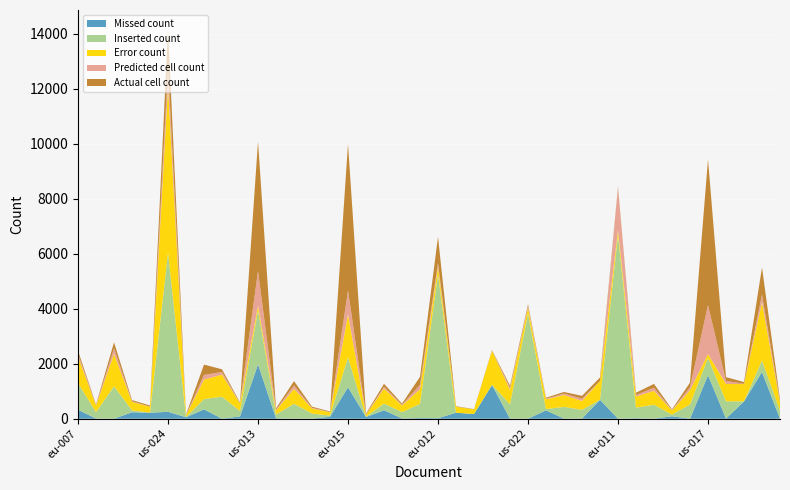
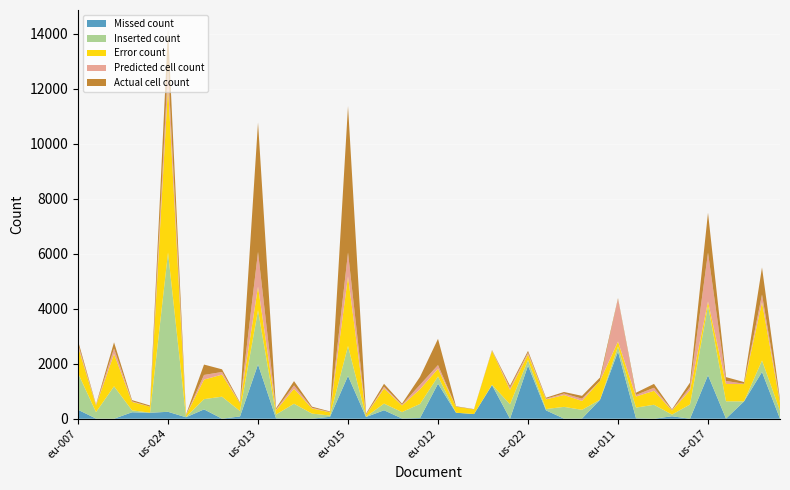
Inserted count, eu-007: 1000 -> 1300
Error count, us-013: 200 -> 900
Missed count, eu-015: 1100 -> 1600
Error count, eu-015: 1600 -> 2500
Missed count, eu-012: 0 -> 1300
Inserted count, eu-012: 5200 -> 300
Missed count, us-022: 0 -> 1900
Inserted count, us-022: 3800 -> 200
Missed count, eu-011: 0 -> 2400
Inserted count, eu-011: 6700 -> 200
Inserted count, us-017: 600 -> 2500
Actual cell count, us-017: 5300 -> 1500
